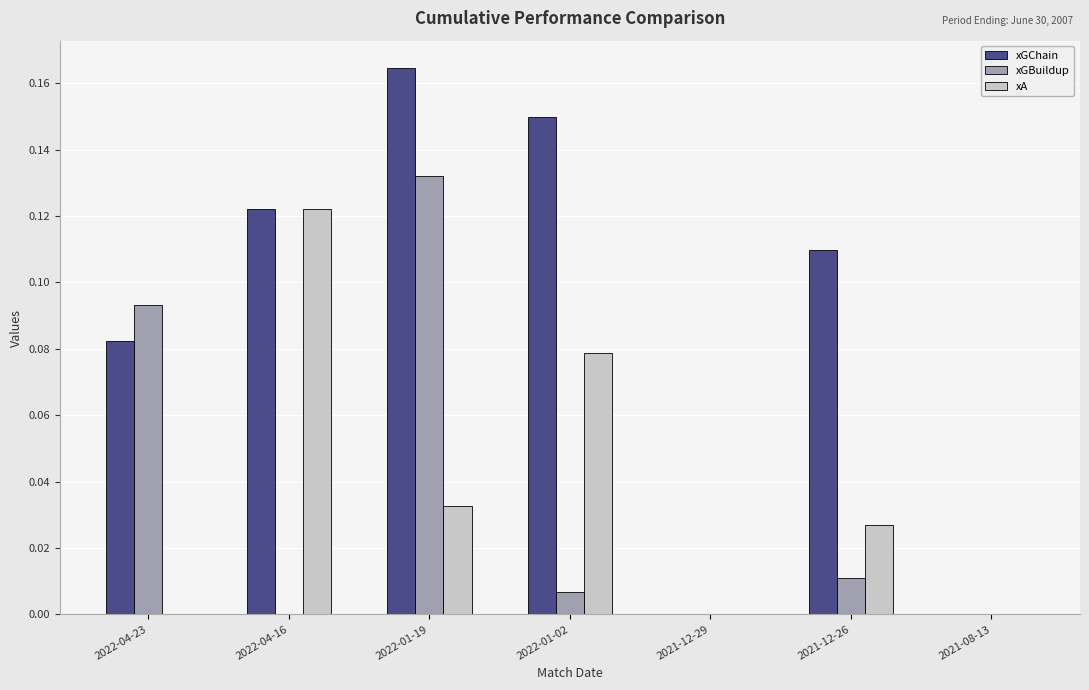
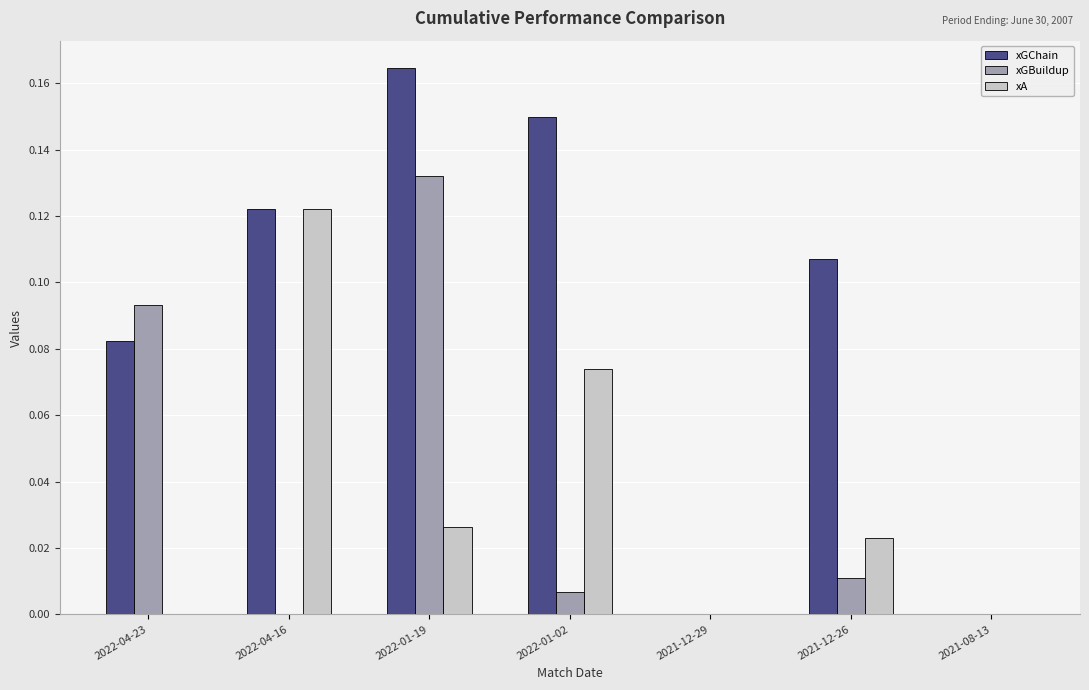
xA, 2022-01-19: 0.033 -> 0.026
xA, 2022-01-02: 0.079 -> 0.074
xGChain, 2021-12-26: 0.110 -> 0.107
xA, 2021-12-26: 0.027 -> 0.023
